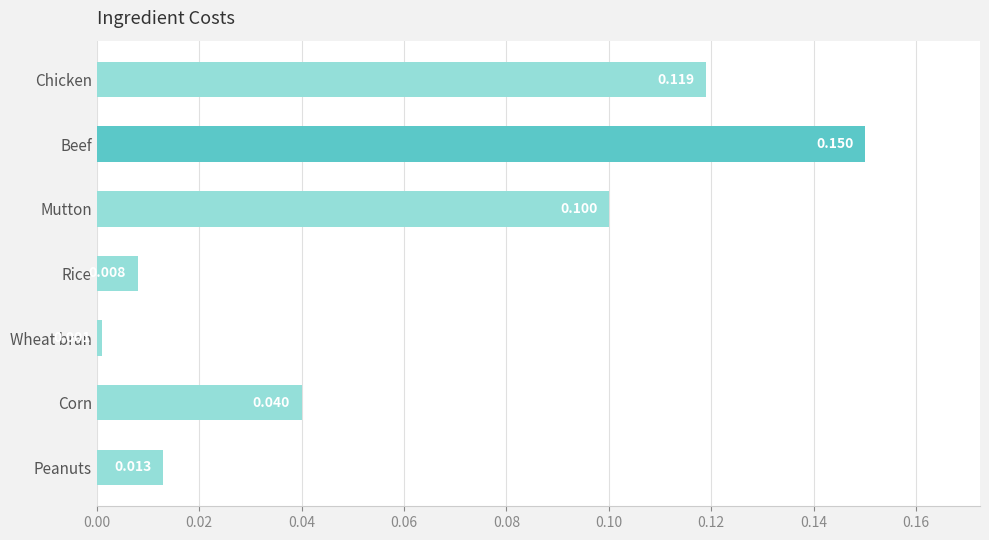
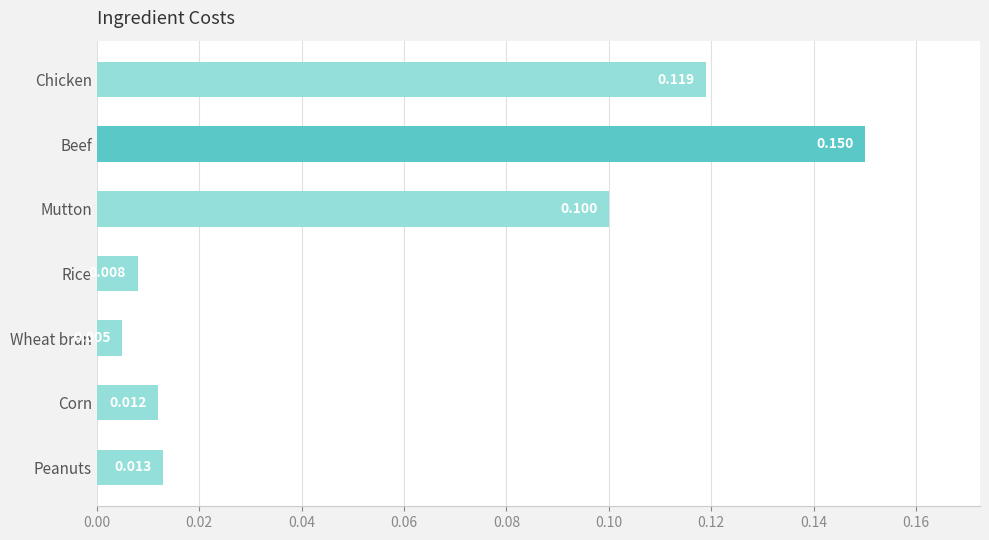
Wheat bran: 0.001 -> 0.005
Corn: 0.040 -> 0.012
